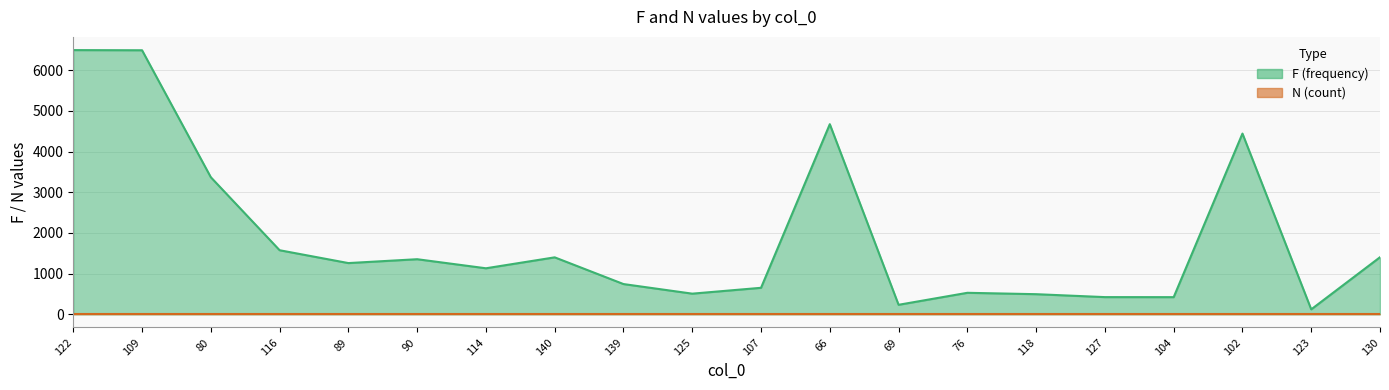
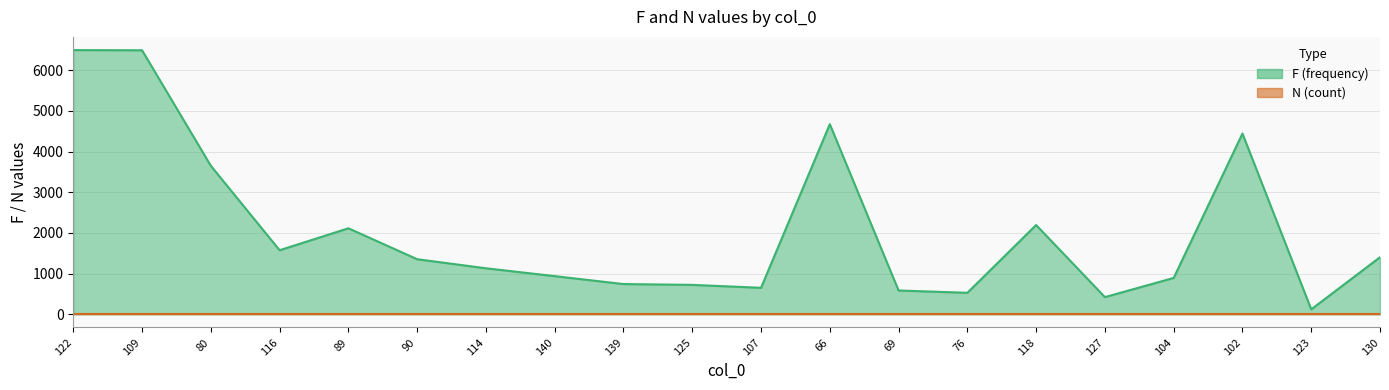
F (frequency), 80: 3400 -> 3700
F (frequency), 89: 1300 -> 2100
F (frequency), 140: 1400 -> 900
F (frequency), 125: 500 -> 700
F (frequency), 69: 200 -> 600
F (frequency), 118: 500 -> 2200
F (frequency), 104: 400 -> 900
